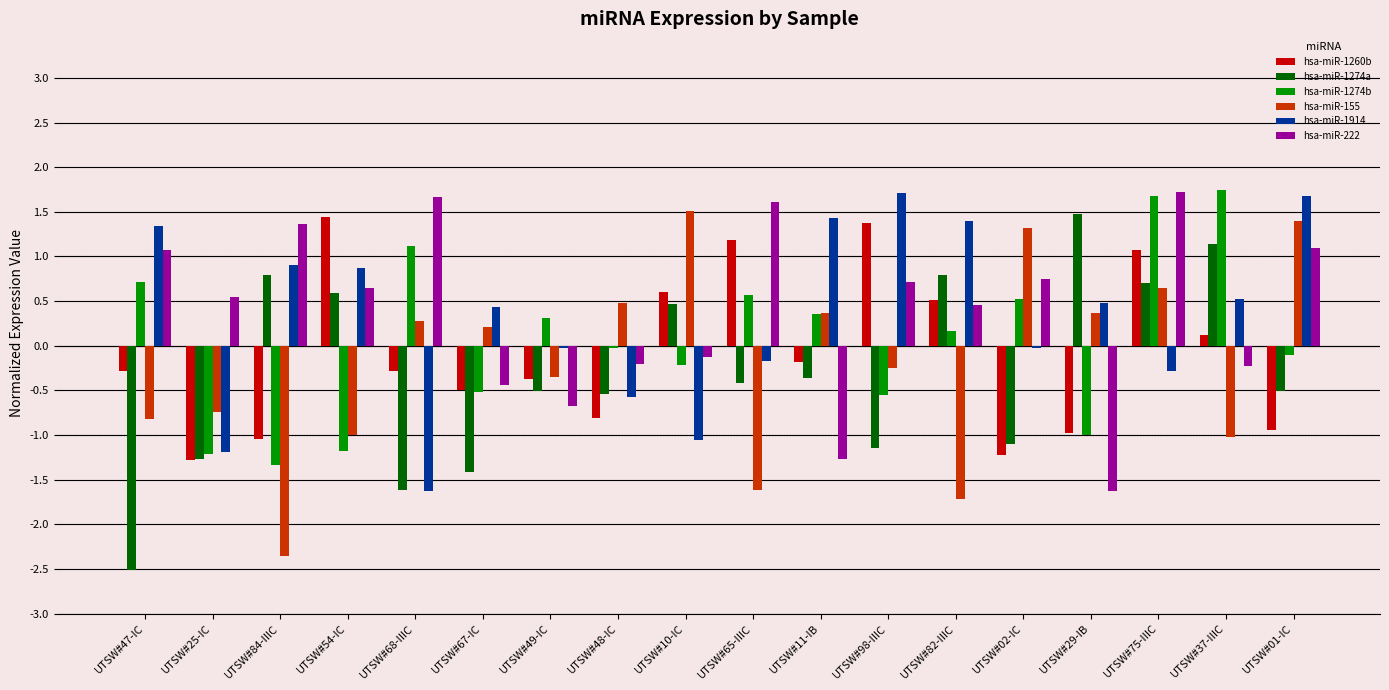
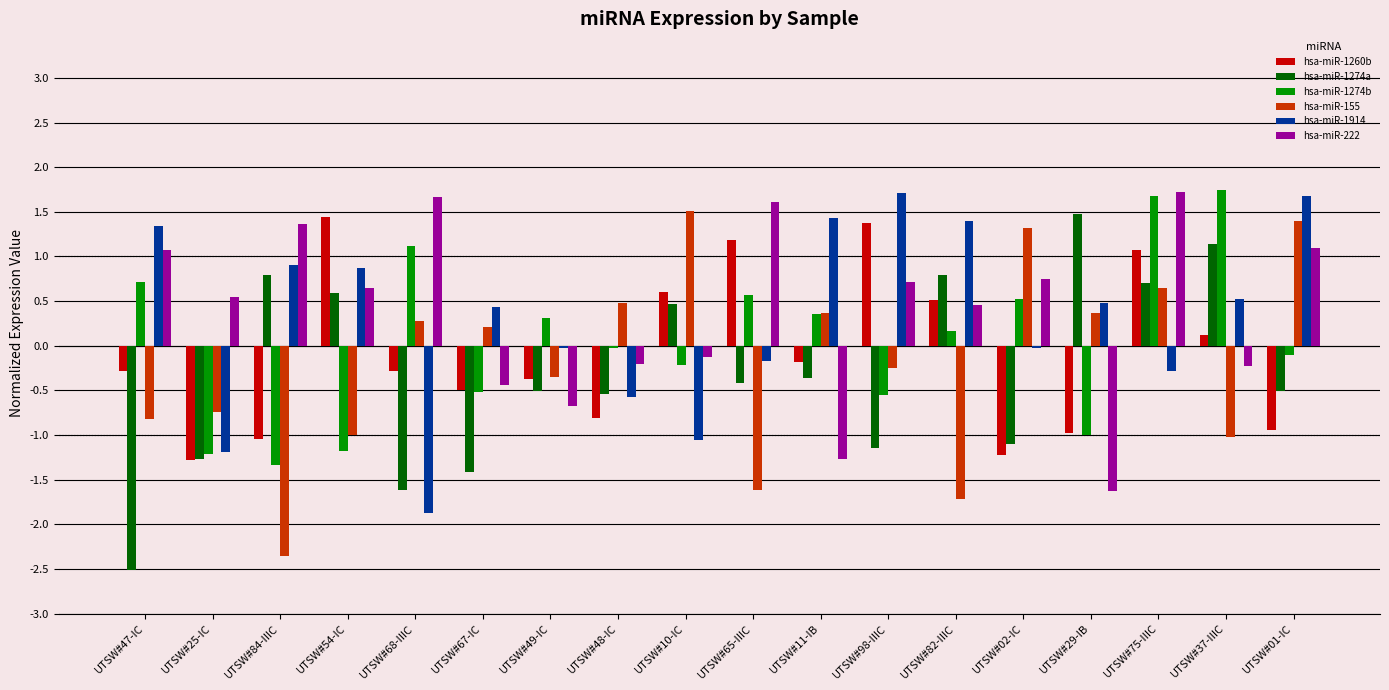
hsa-miR-1914, UTSW#68-IIIC: -1.6 -> -1.9
